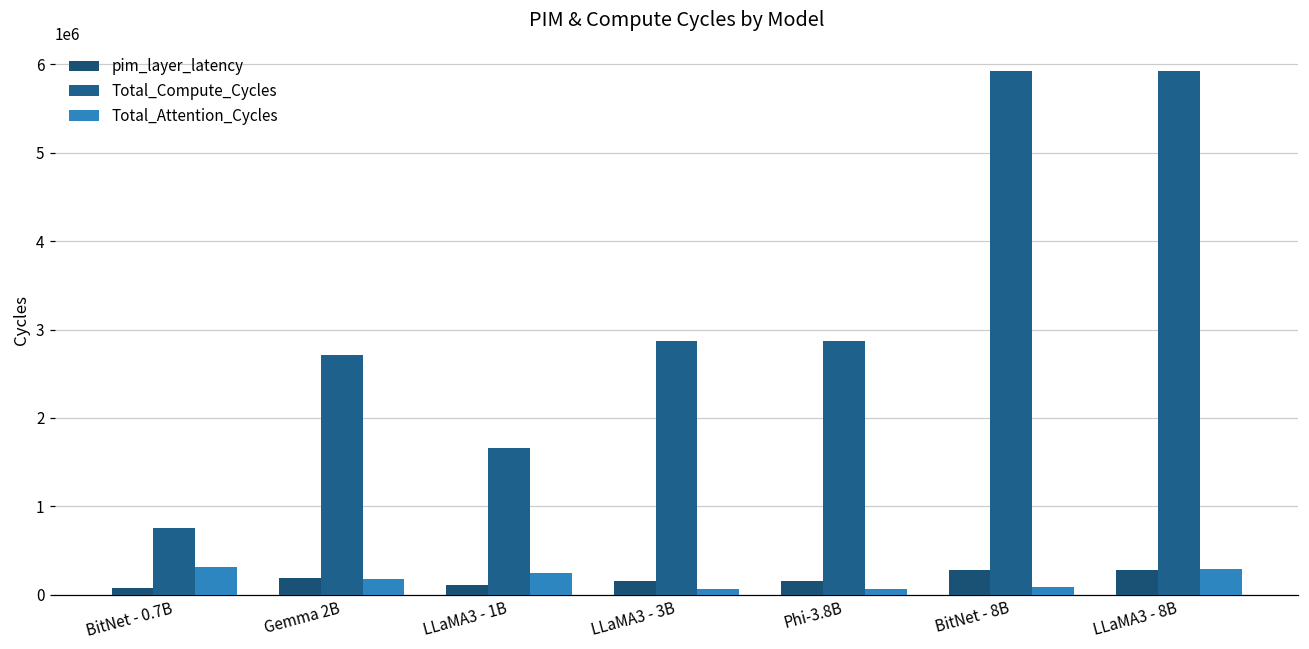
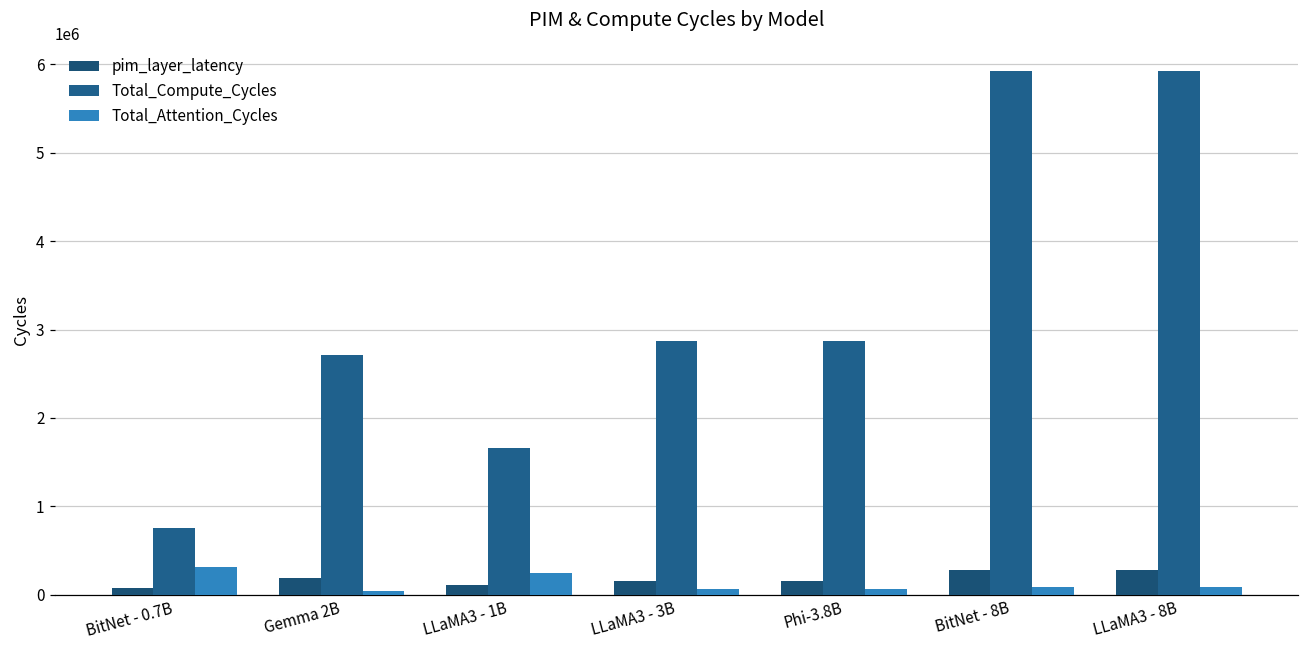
Total_Attention_Cycles, Gemma 2B: 200000 -> 0
Total_Attention_Cycles, LLaMA3 - 8B: 300000 -> 100000
